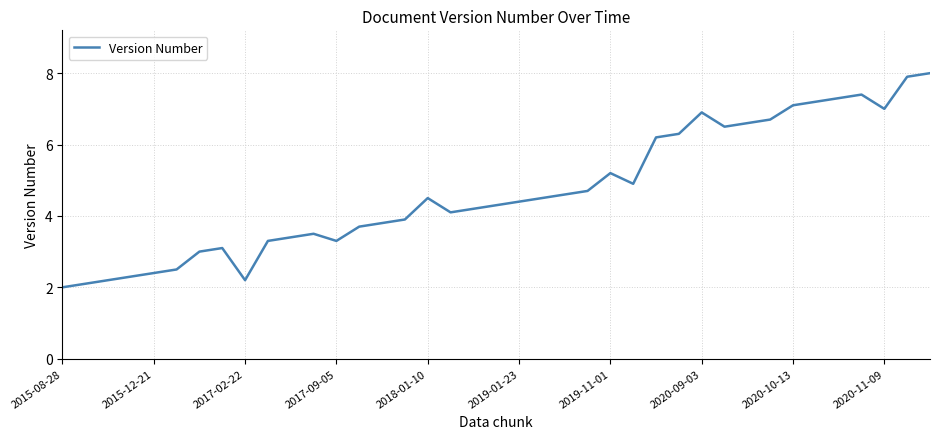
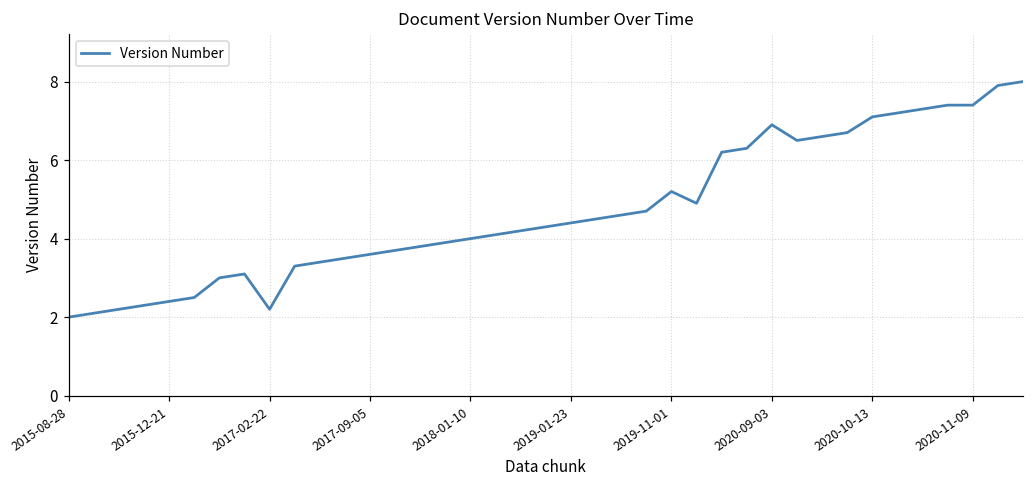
2017-09-05: 3.3 -> 3.6
2018-01-10: 4.5 -> 4.0
2020-11-09: 7.0 -> 7.4
